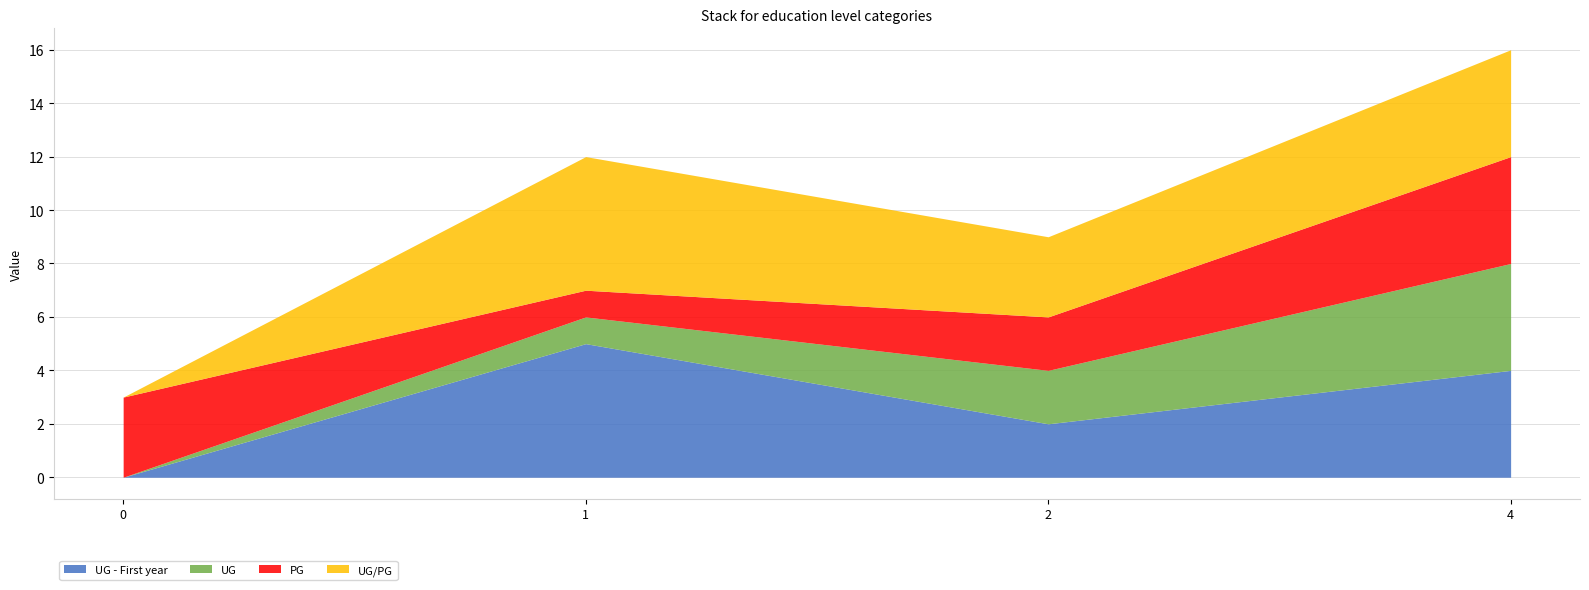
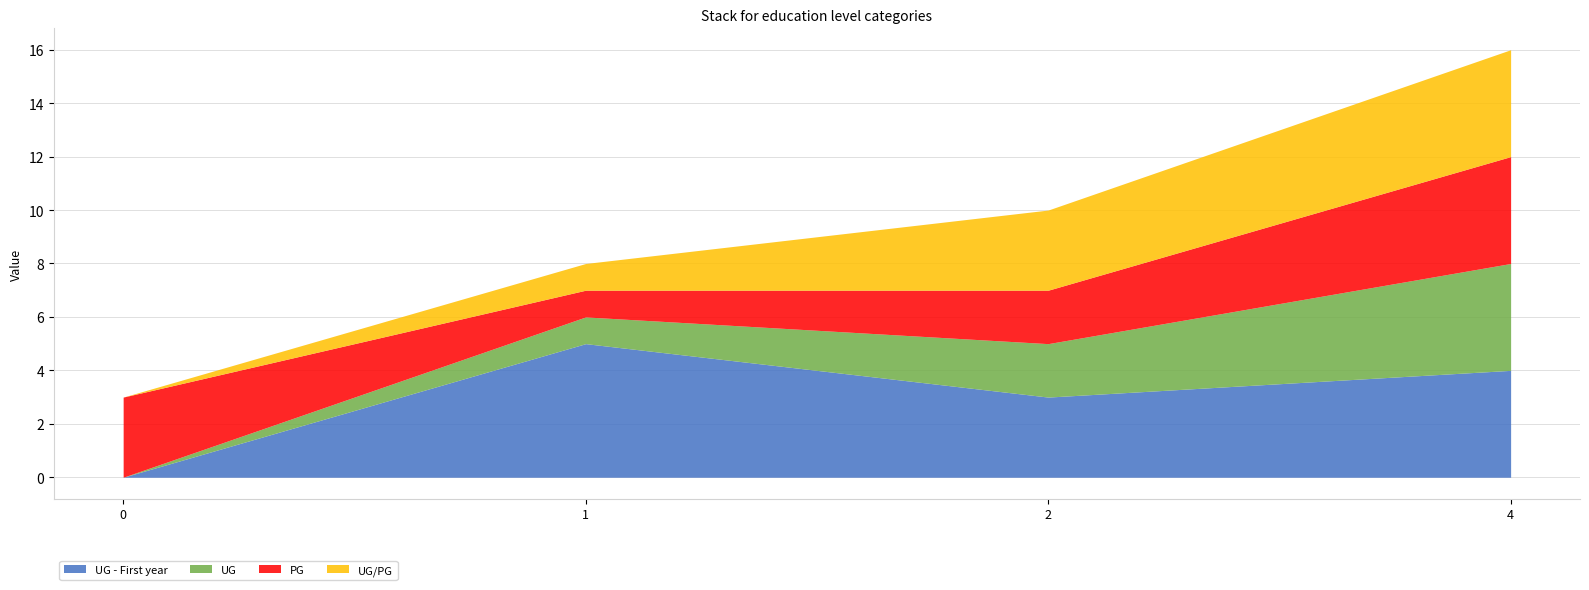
UG/PG, 1: 5 -> 1
UG - First year, 2: 2 -> 3
